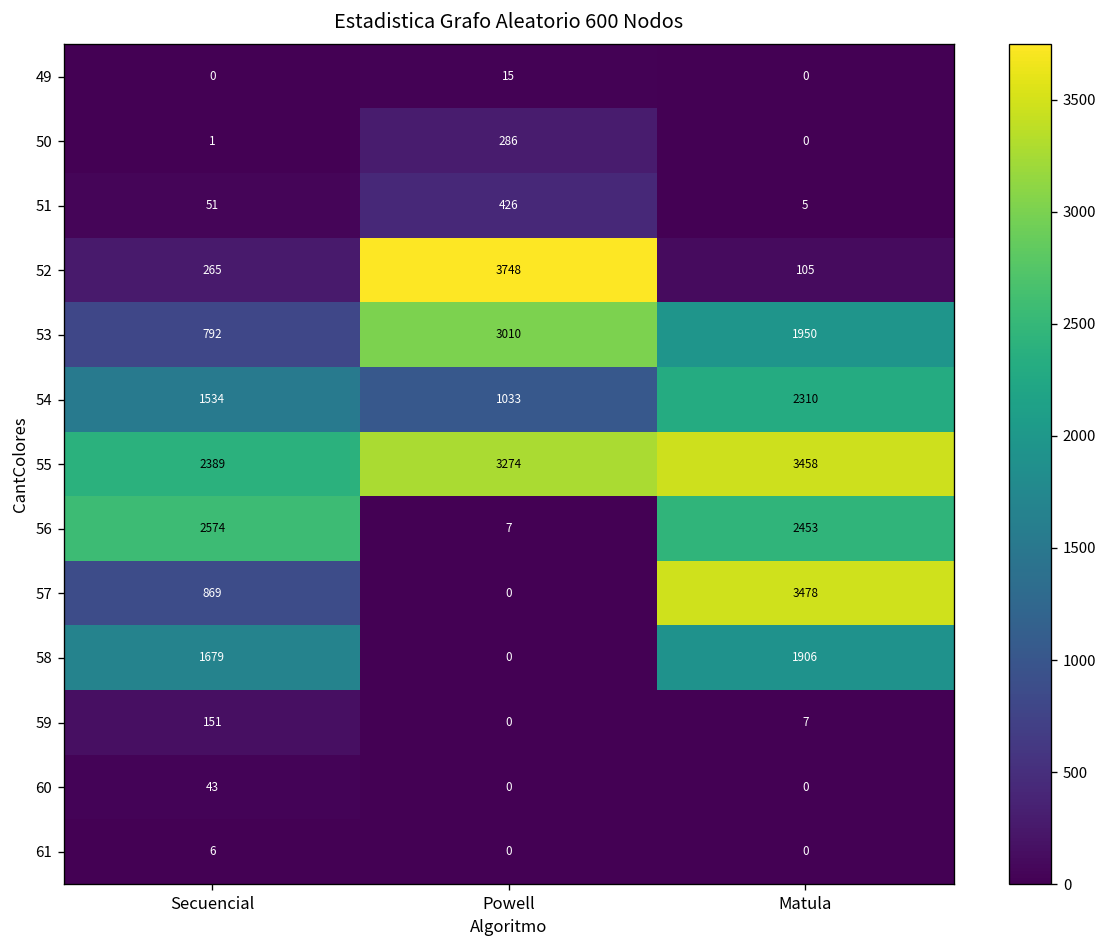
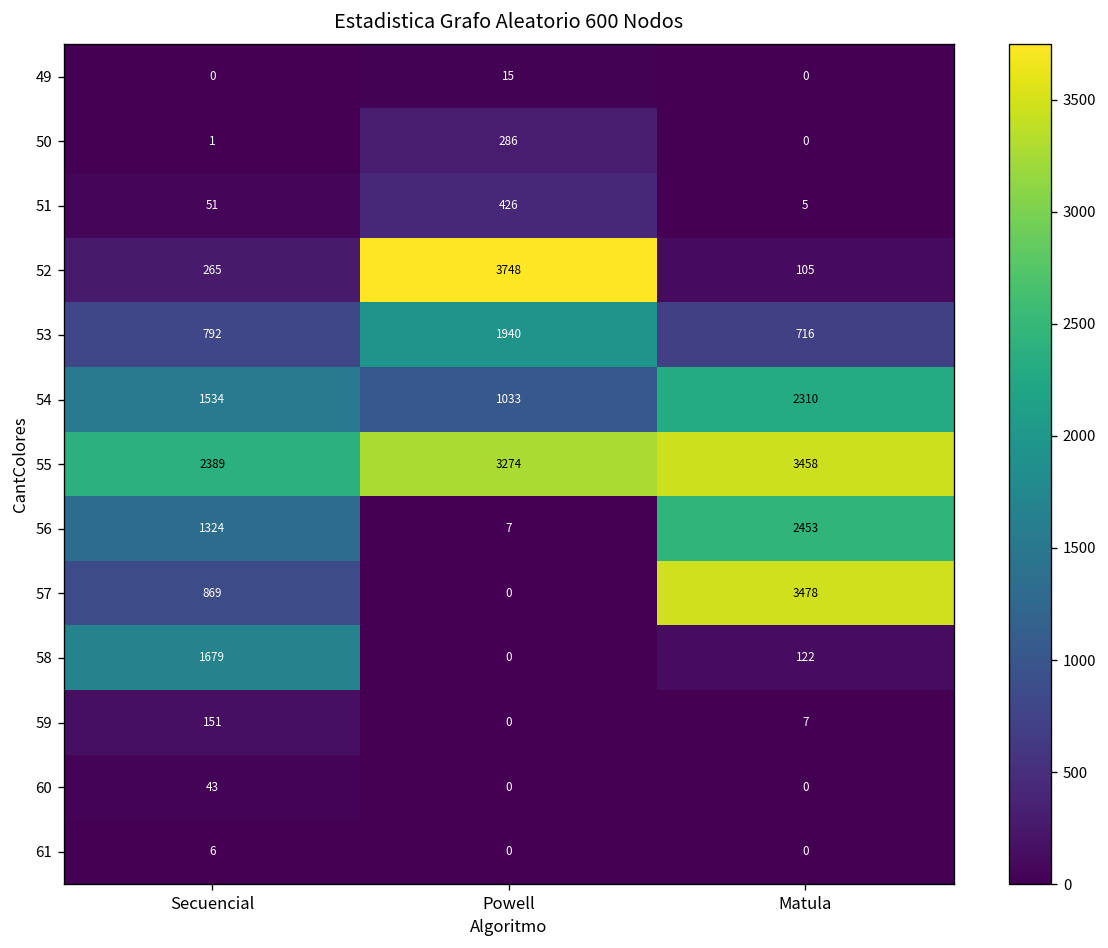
53, Powell: 3010 -> 1940
53, Matula: 1950 -> 716
56, Secuencial: 2574 -> 1324
58, Matula: 1906 -> 122
